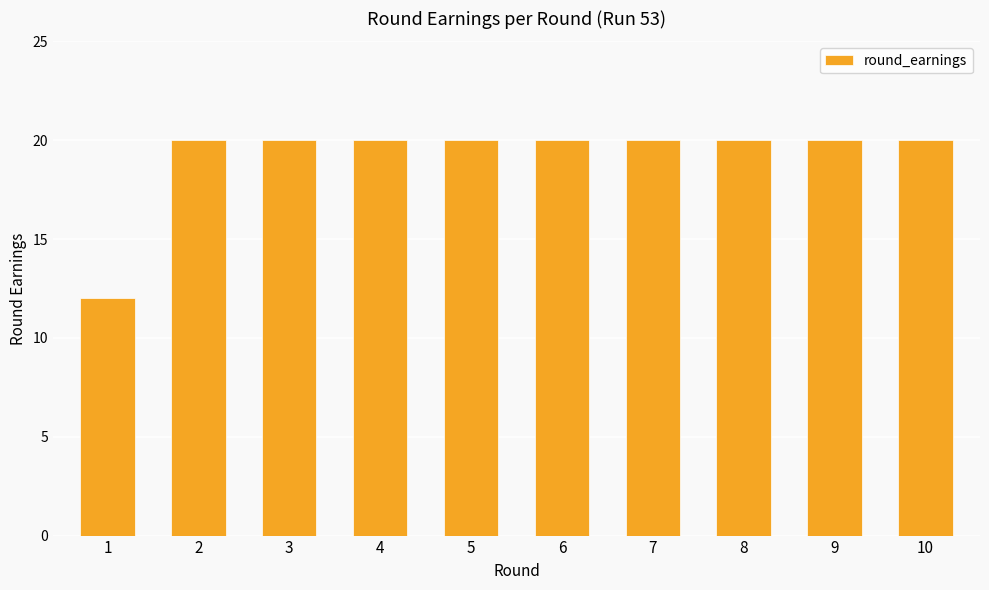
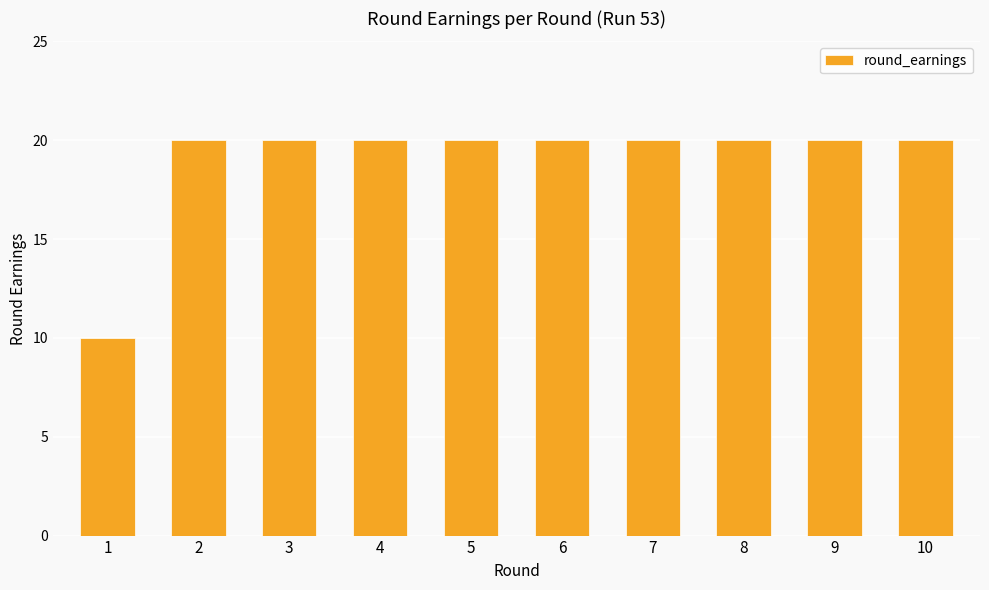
1: 12 -> 10
